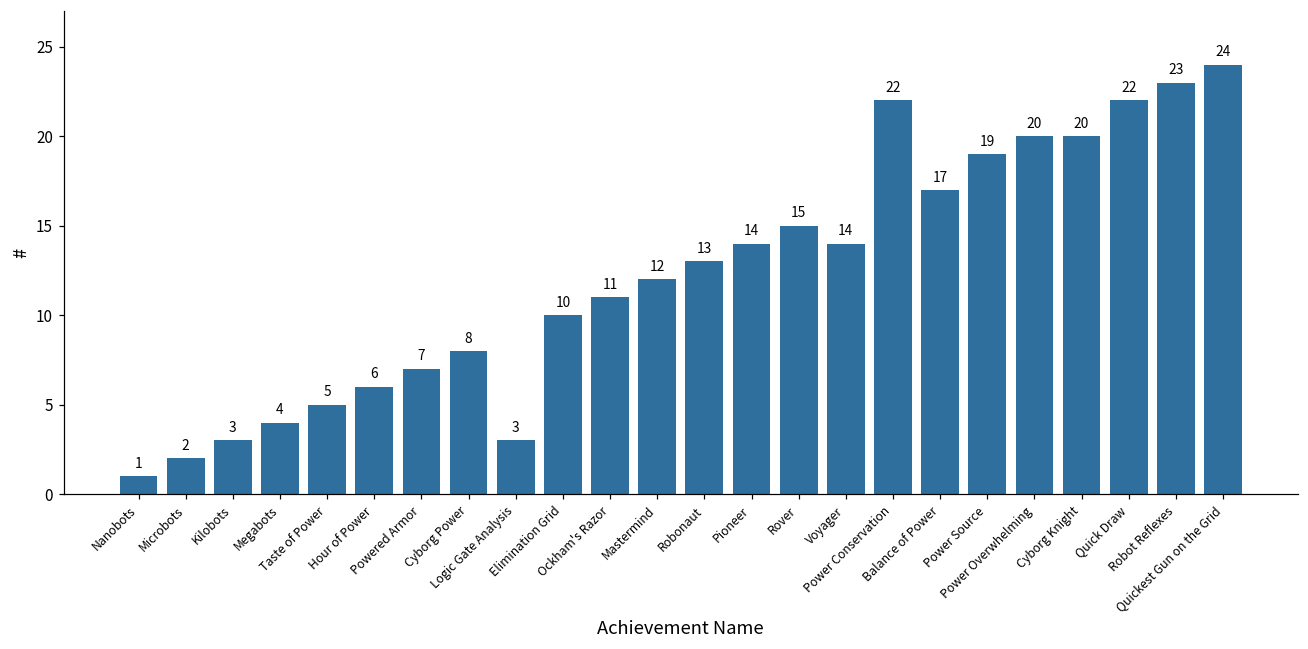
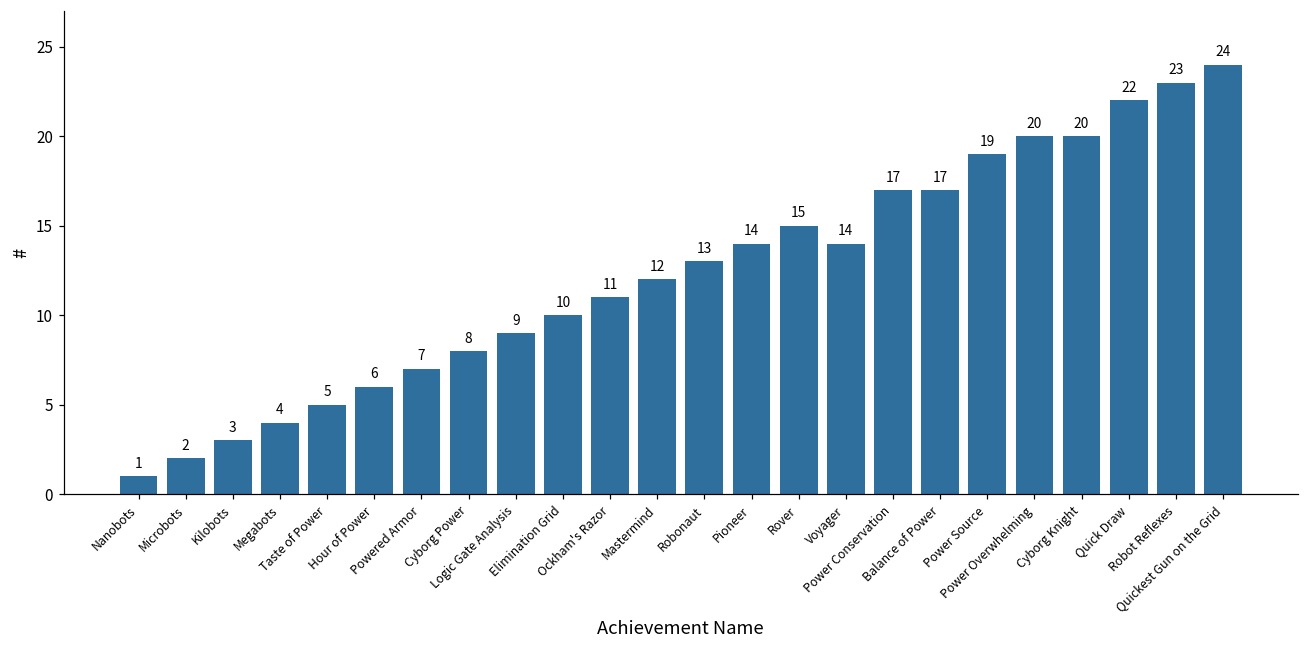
Logic Gate Analysis: 3 -> 9
Power Conservation: 22 -> 17
